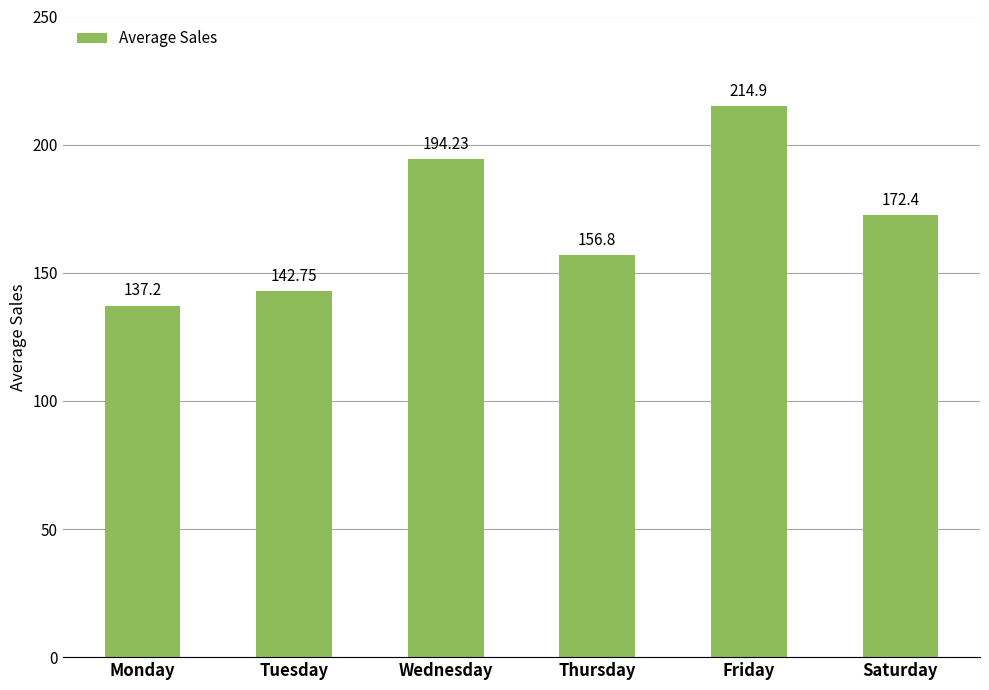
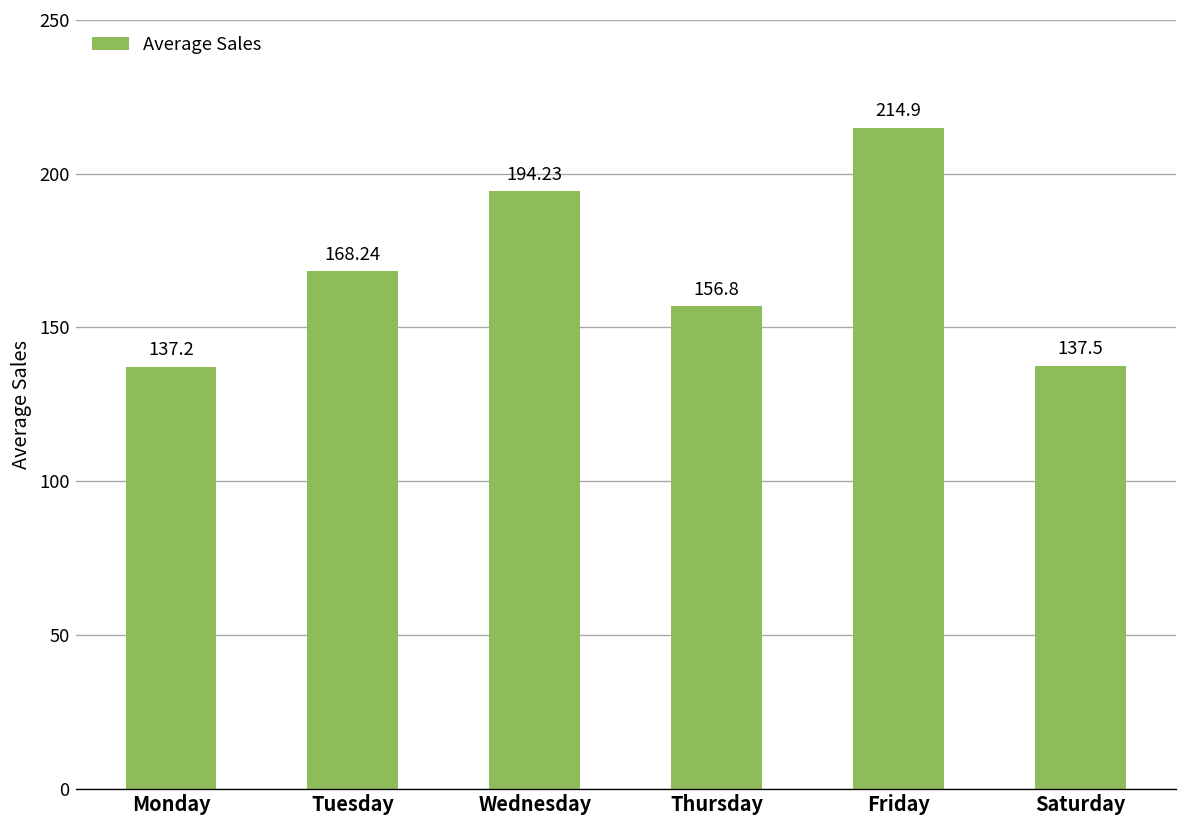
Tuesday: 142.75 -> 168.24
Saturday: 172.4 -> 137.5
